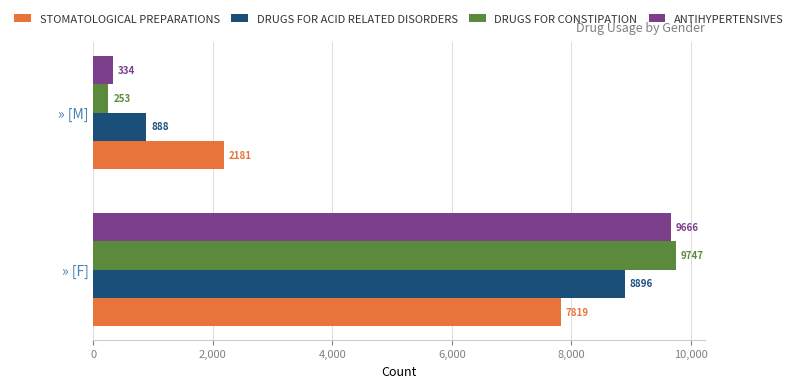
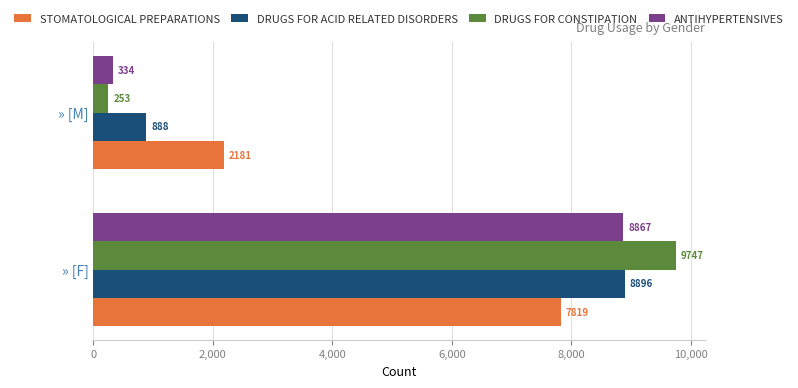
ANTIHYPERTENSIVES, » [F]: 9666 -> 8867
